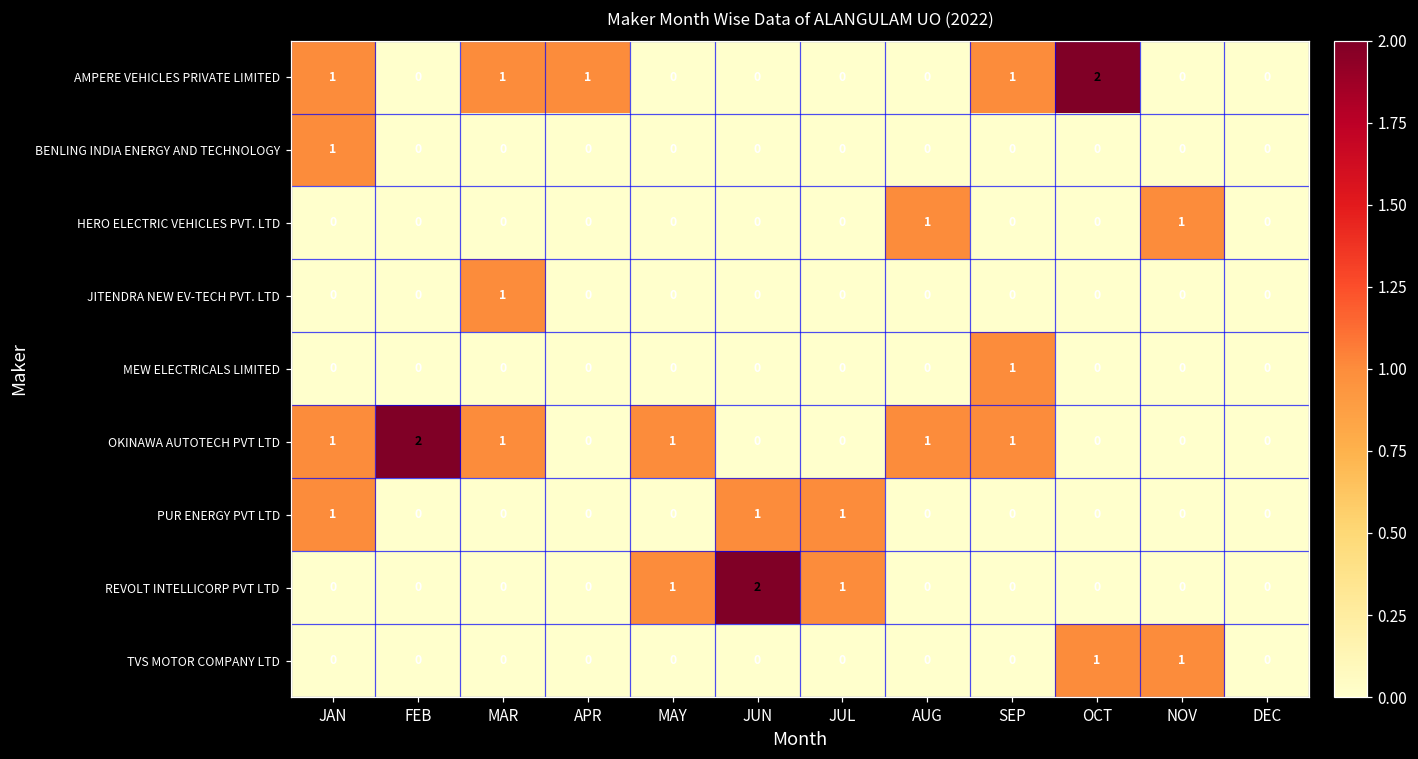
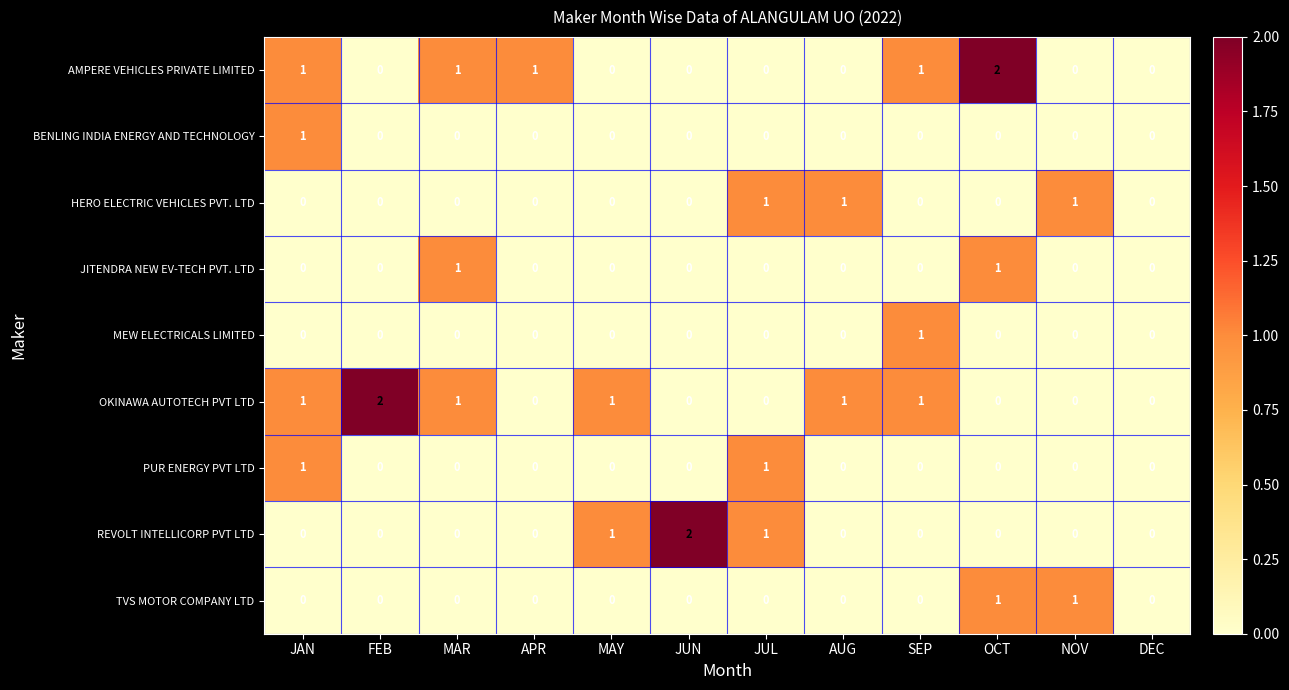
HERO ELECTRIC VEHICLES PVT. LTD, JUL: 0 -> 1
JITENDRA NEW EV-TECH PVT. LTD, OCT: 0 -> 1
PUR ENERGY PVT LTD, JUN: 1 -> 0
